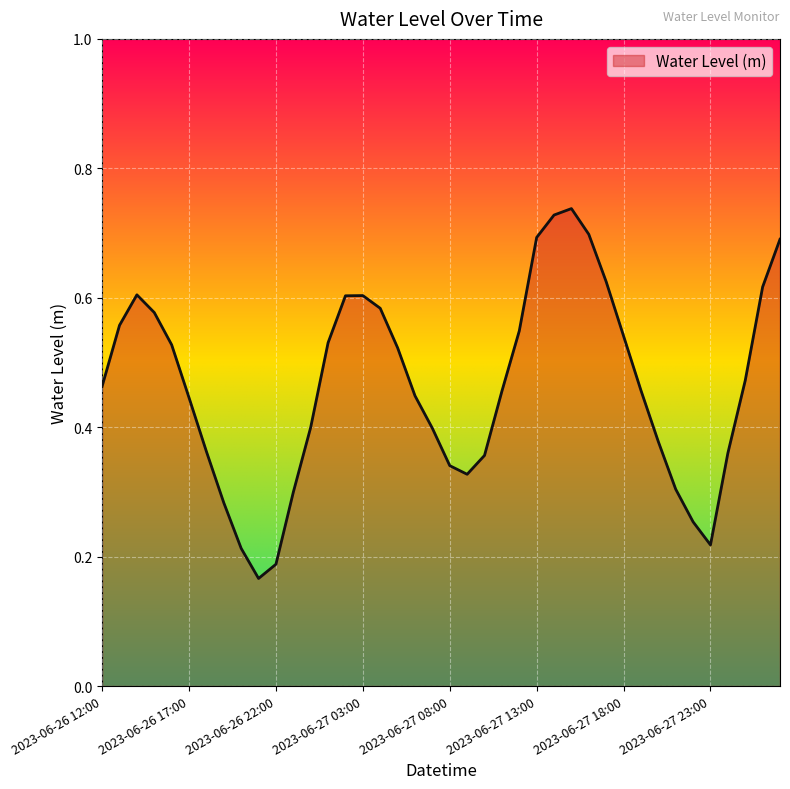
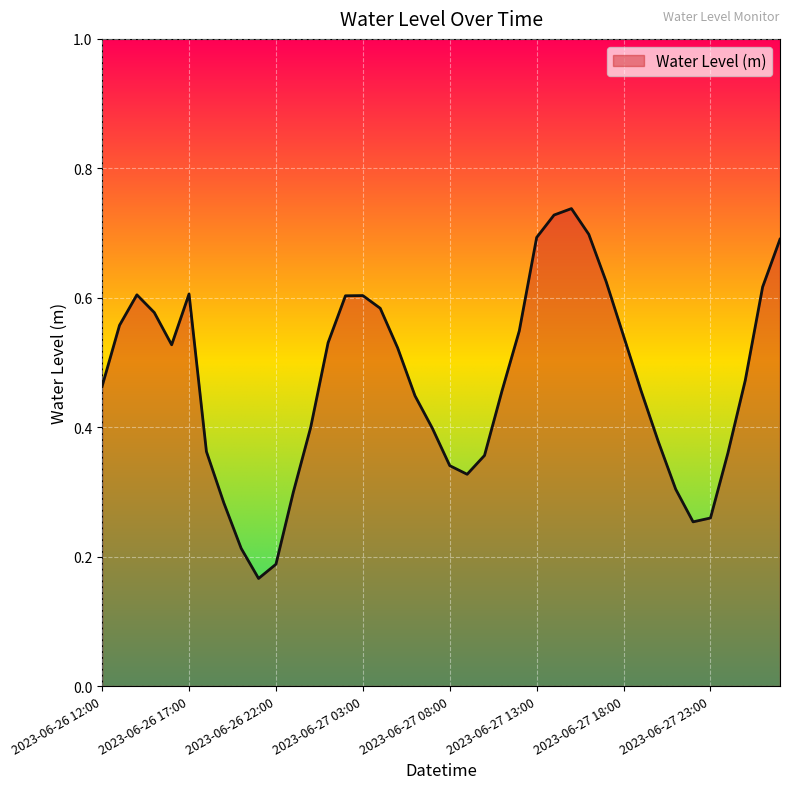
2023-06-26 17:00: 0.45 -> 0.61
2023-06-27 23:00: 0.22 -> 0.26
